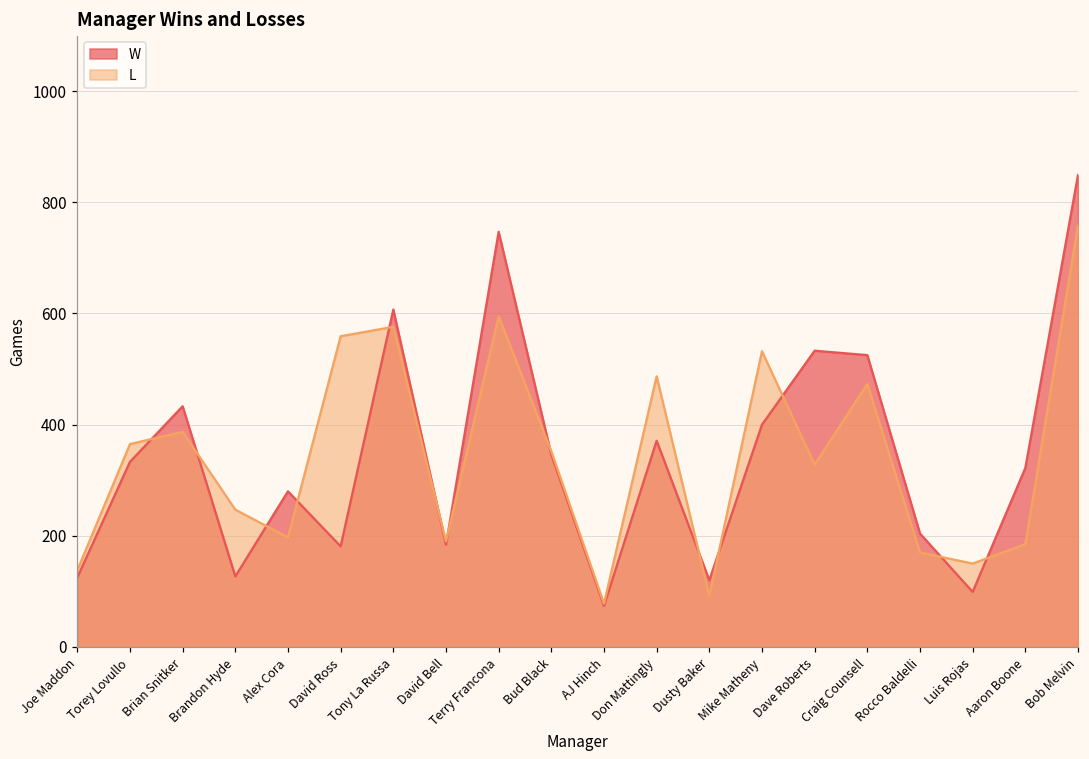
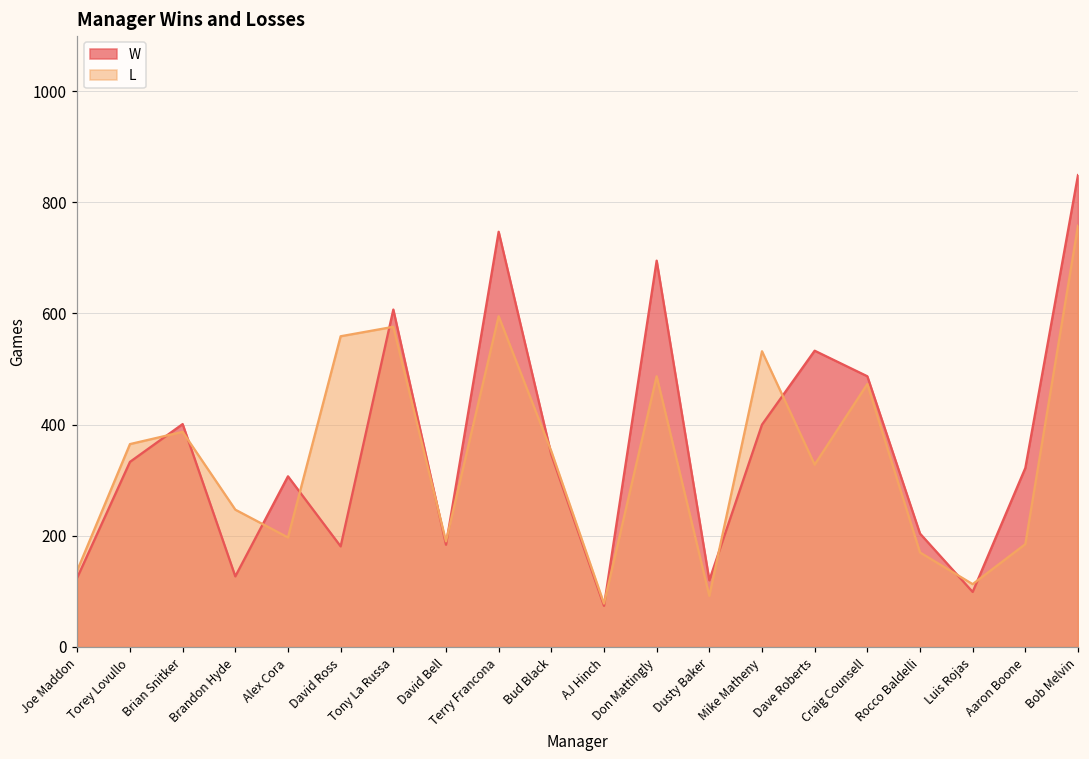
W, Brian Snitker: 430 -> 400
W, Alex Cora: 280 -> 310
W, Don Mattingly: 370 -> 700
W, Craig Counsell: 530 -> 490
L, Luis Rojas: 150 -> 110
